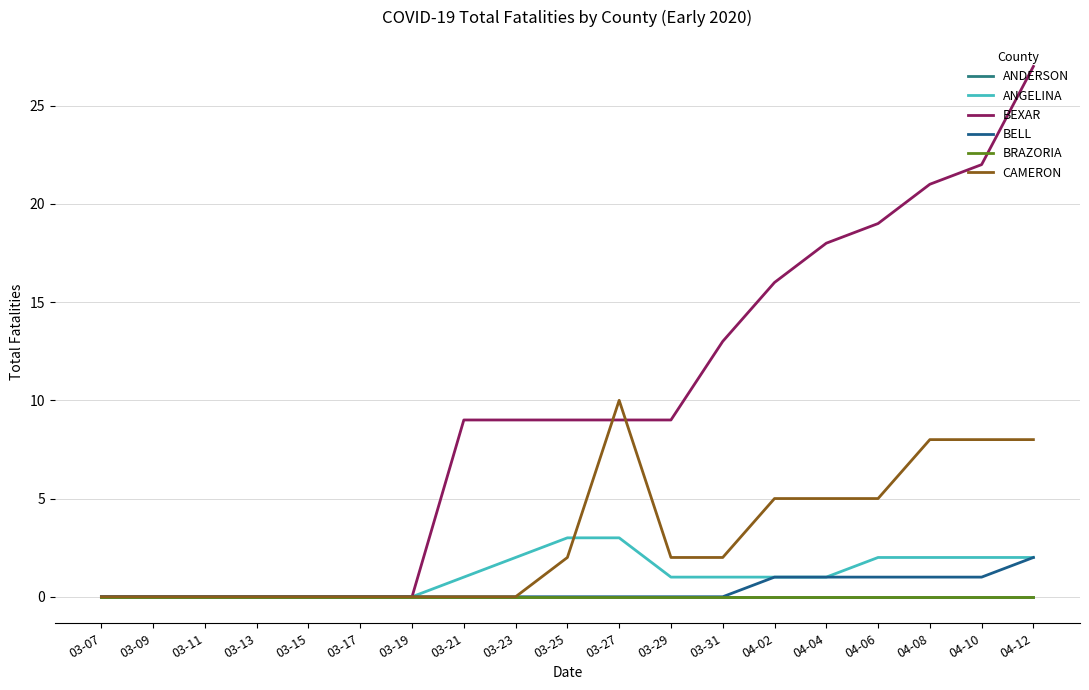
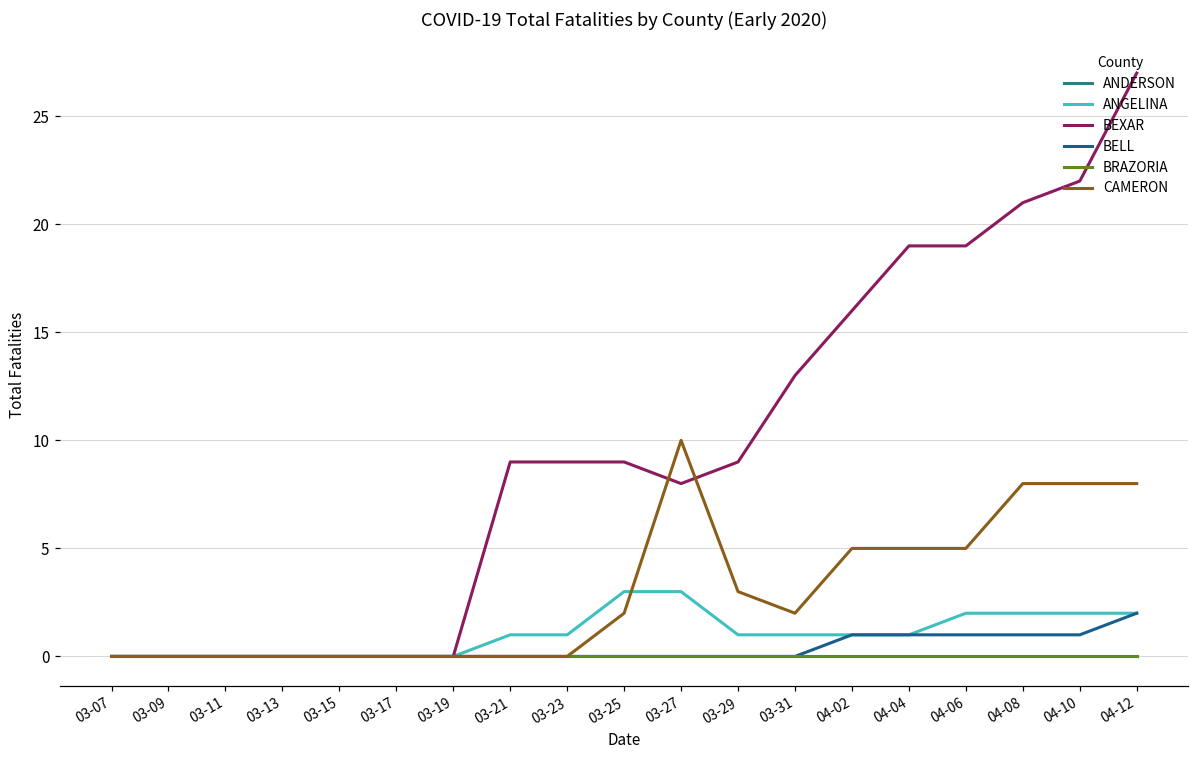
ANGELINA, 03-23: 2 -> 1
BEXAR, 03-27: 9 -> 8
CAMERON, 03-29: 2 -> 3
BEXAR, 04-04: 18 -> 19
